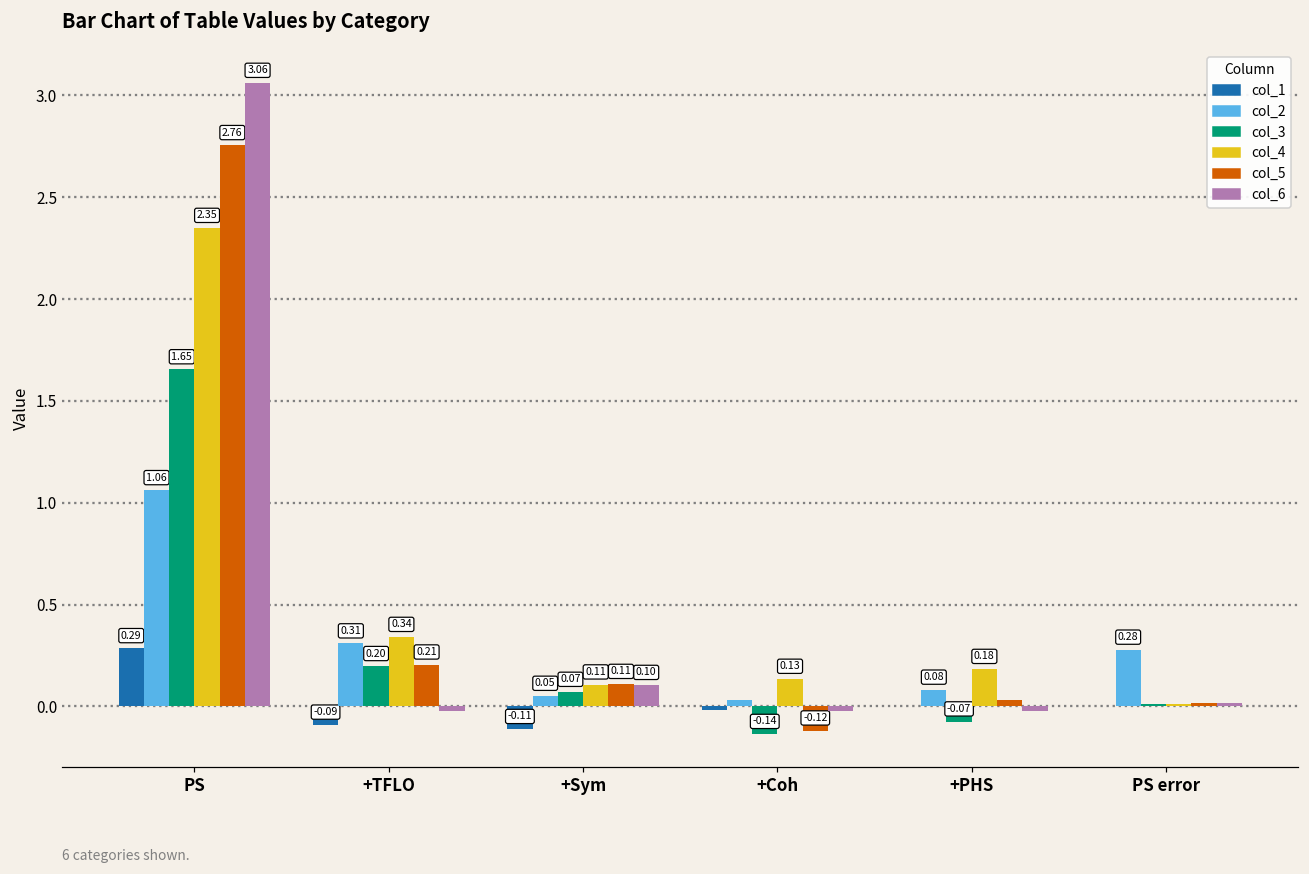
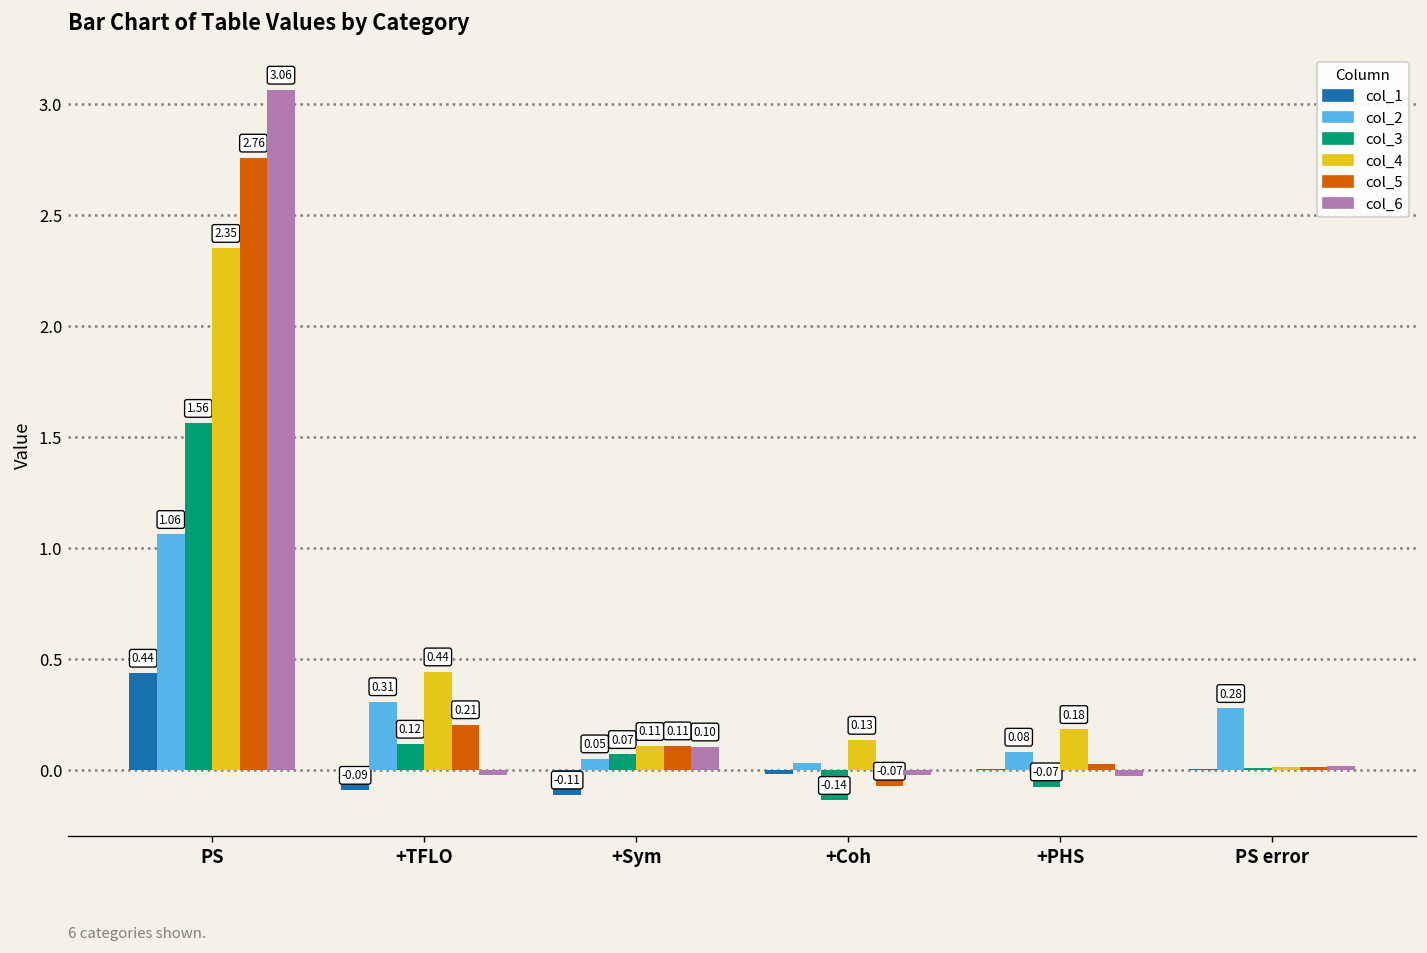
col_1, PS: 0.29 -> 0.44
col_3, PS: 1.65 -> 1.56
col_3, +TFLO: 0.20 -> 0.12
col_4, +TFLO: 0.34 -> 0.44
col_5, +Coh: -0.12 -> -0.07
